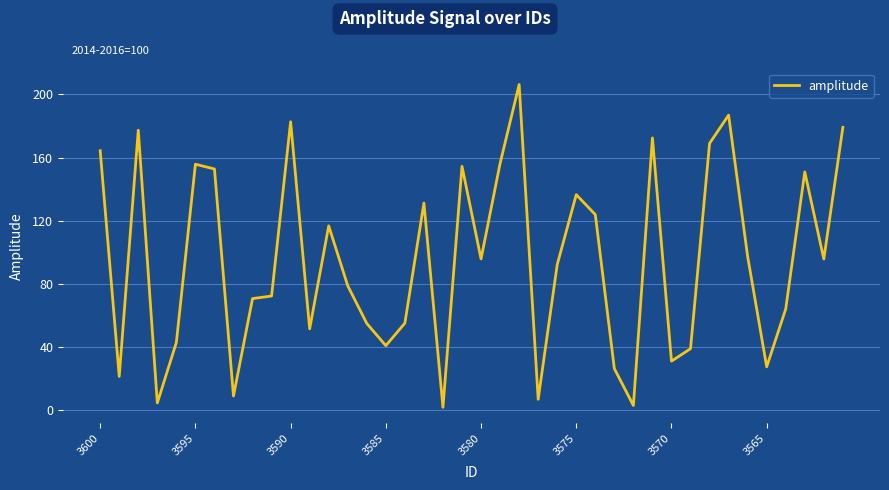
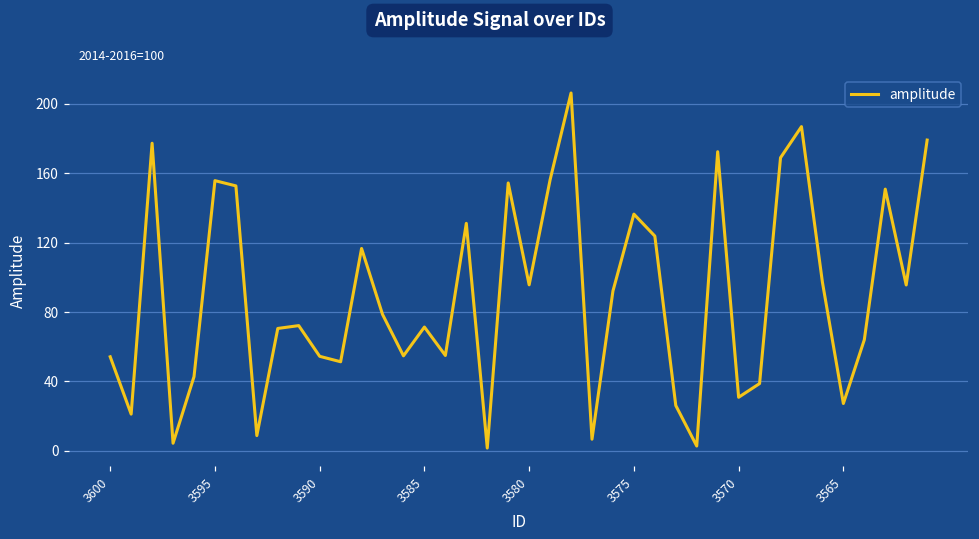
3600: 164 -> 54
3590: 183 -> 55
3585: 41 -> 71
